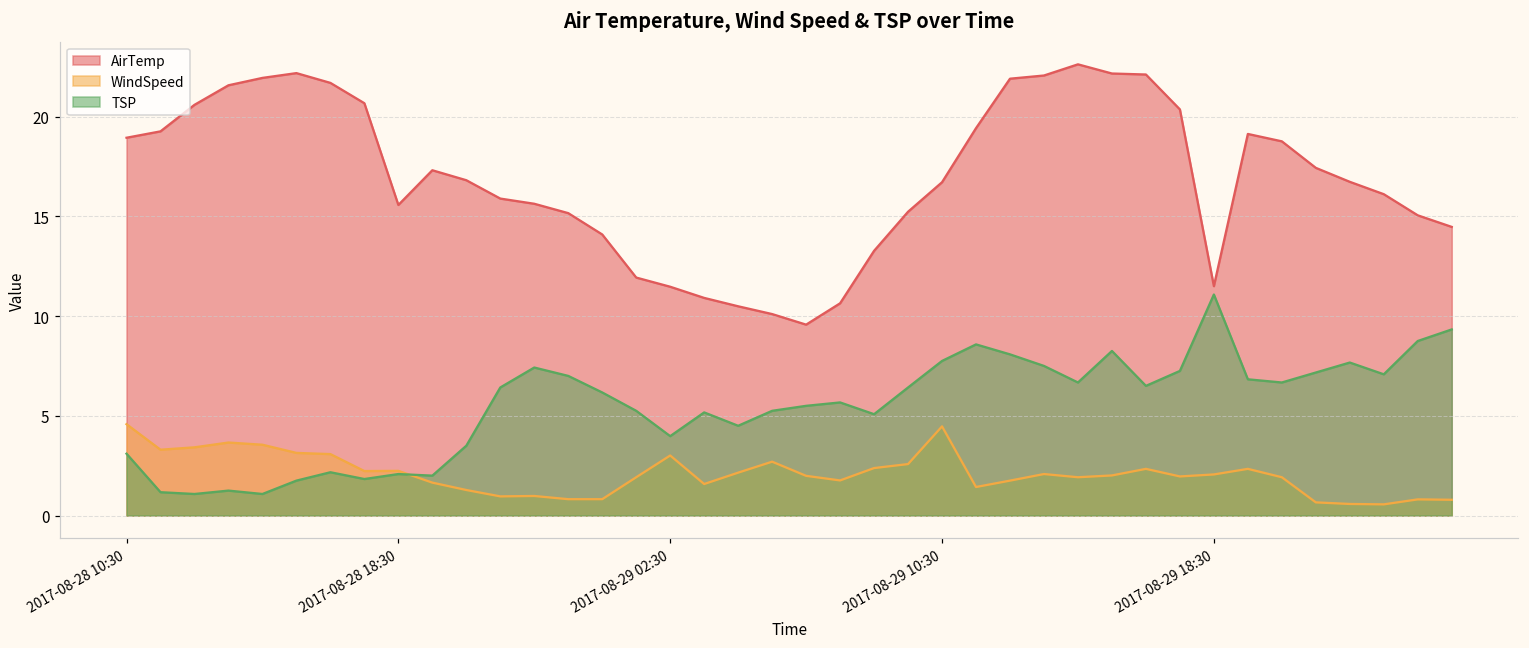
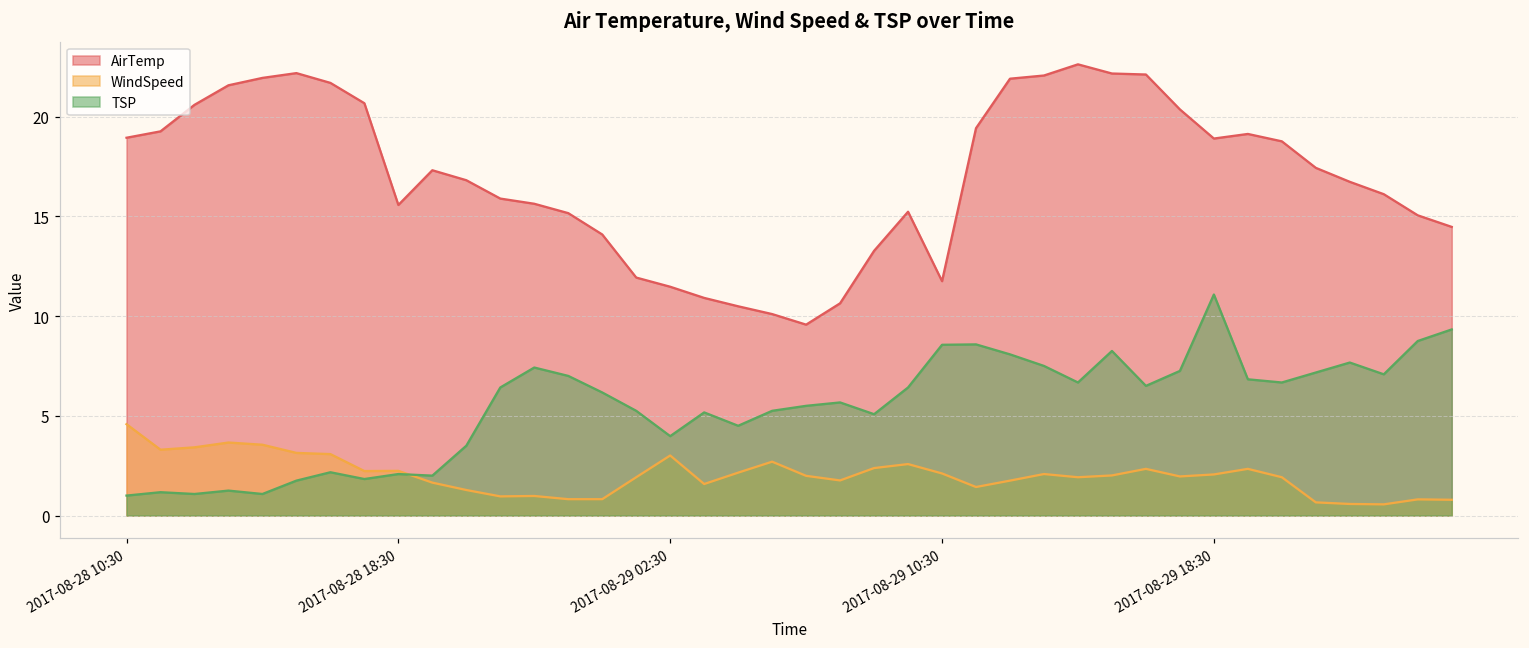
TSP, 2017-08-28 10:30: 3.1 -> 1.0
AirTemp, 2017-08-29 10:30: 16.7 -> 11.8
WindSpeed, 2017-08-29 10:30: 4.5 -> 2.1
TSP, 2017-08-29 10:30: 7.8 -> 8.6
AirTemp, 2017-08-29 18:30: 11.5 -> 18.9
